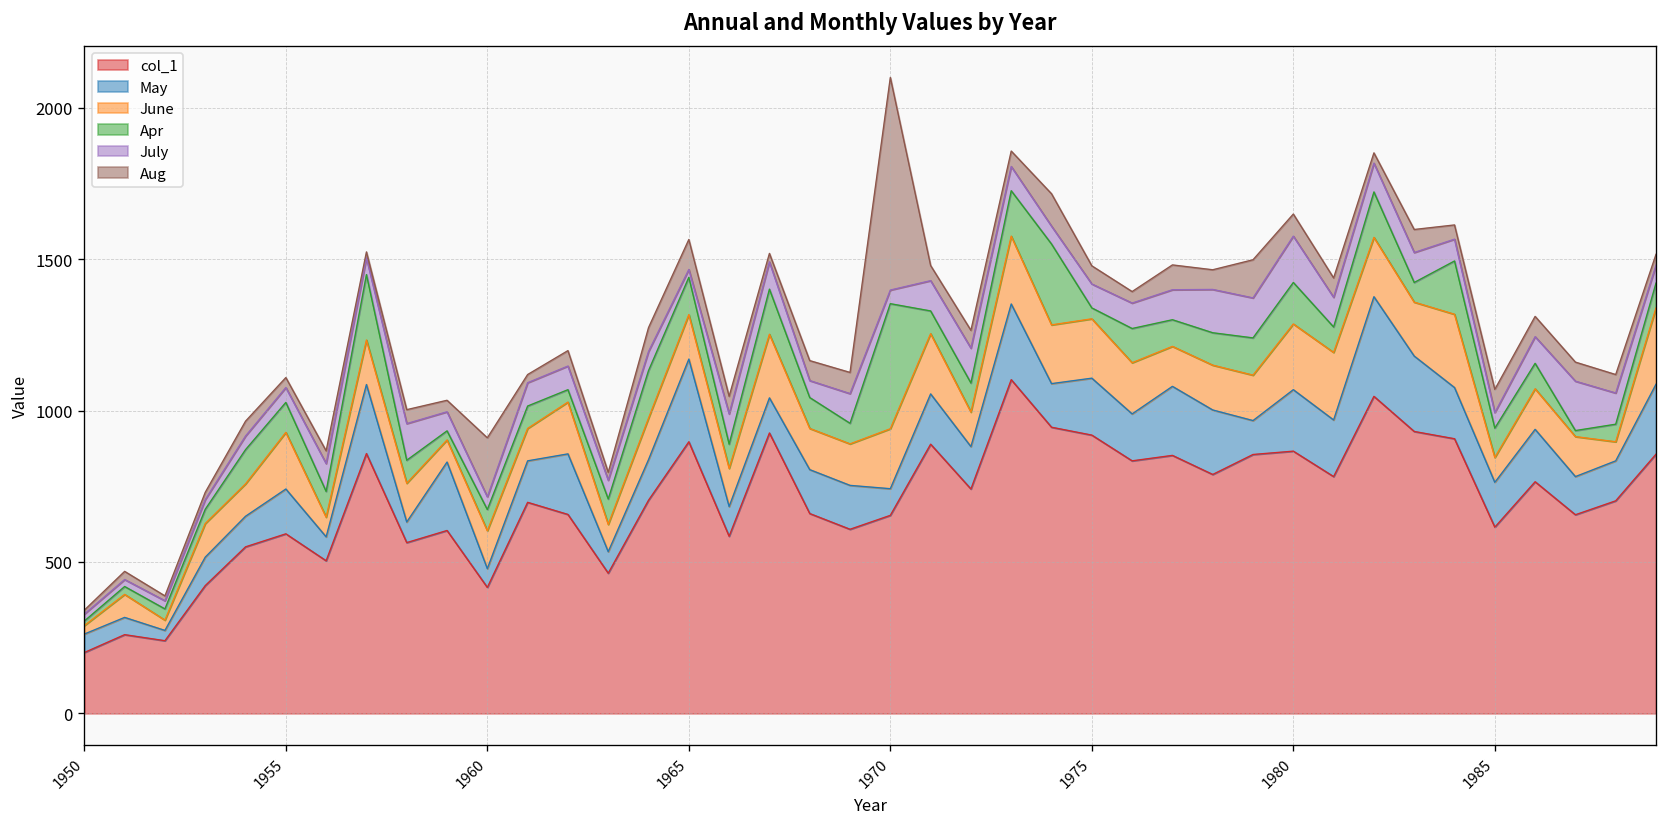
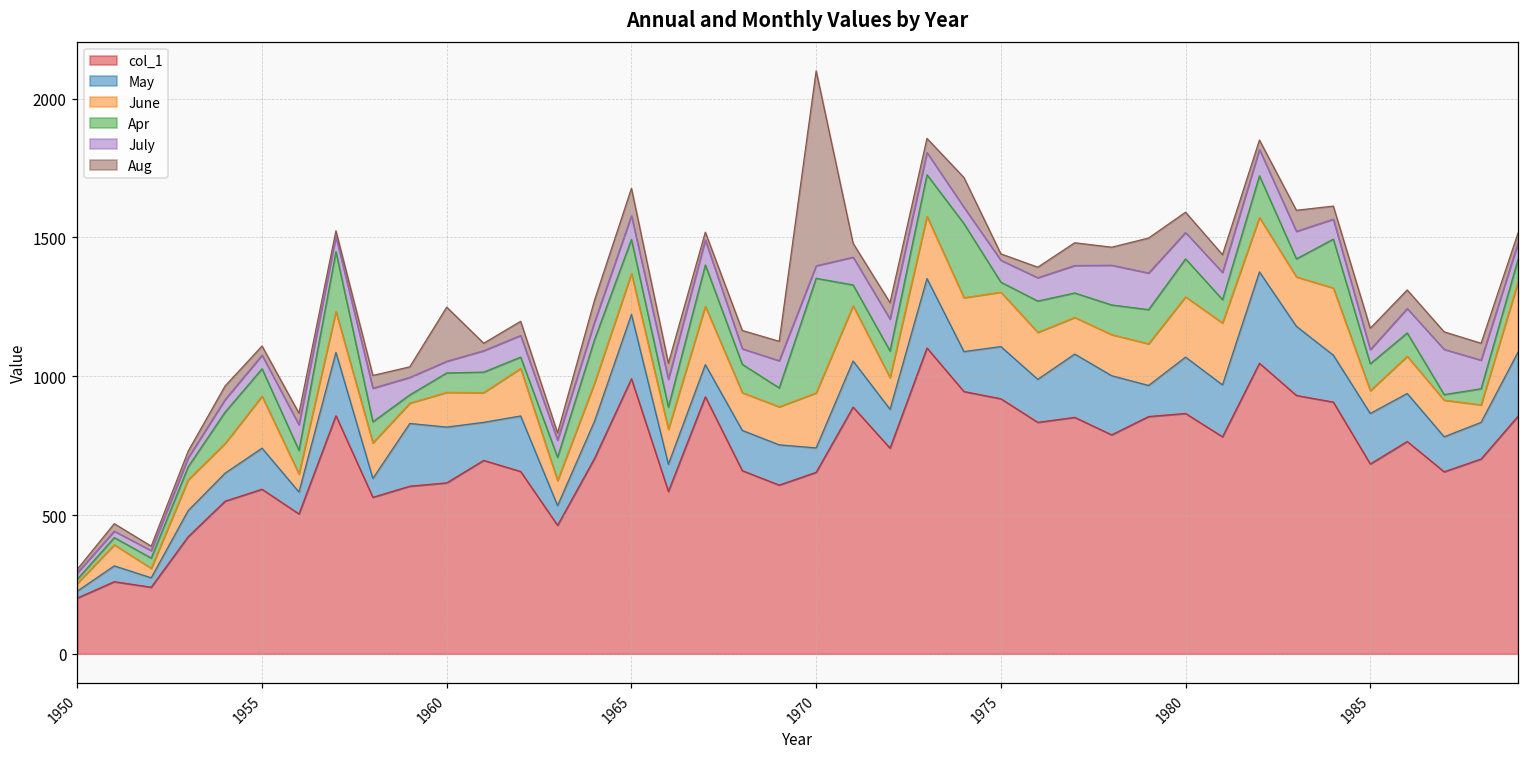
May, 1950: 60 -> 30
col_1, 1960: 420 -> 620
May, 1960: 60 -> 200
col_1, 1965: 900 -> 990
May, 1965: 270 -> 230
July, 1965: 30 -> 90
Aug, 1975: 60 -> 20
July, 1980: 150 -> 100
col_1, 1985: 620 -> 680
May, 1985: 150 -> 180
